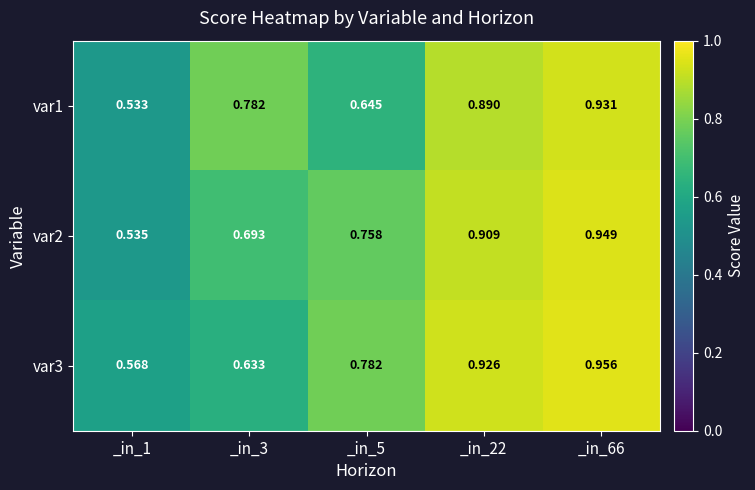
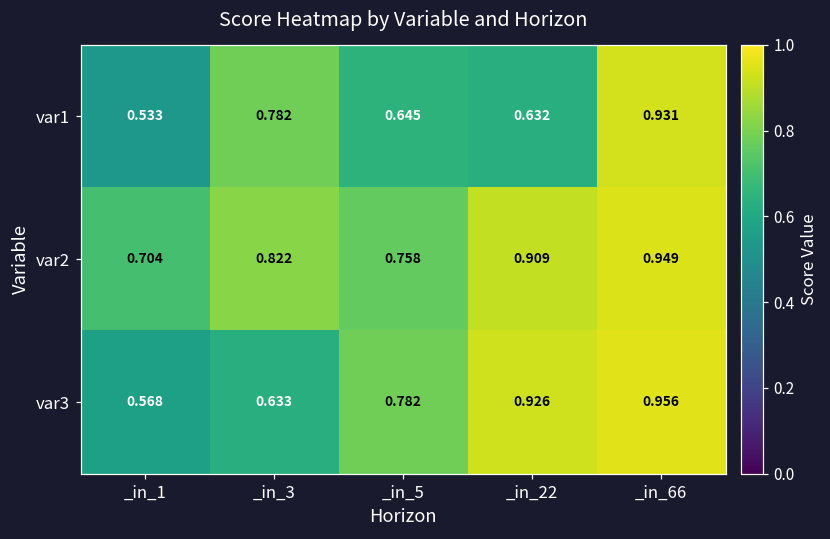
var1, _in_22: 0.890 -> 0.632
var2, _in_1: 0.535 -> 0.704
var2, _in_3: 0.693 -> 0.822
